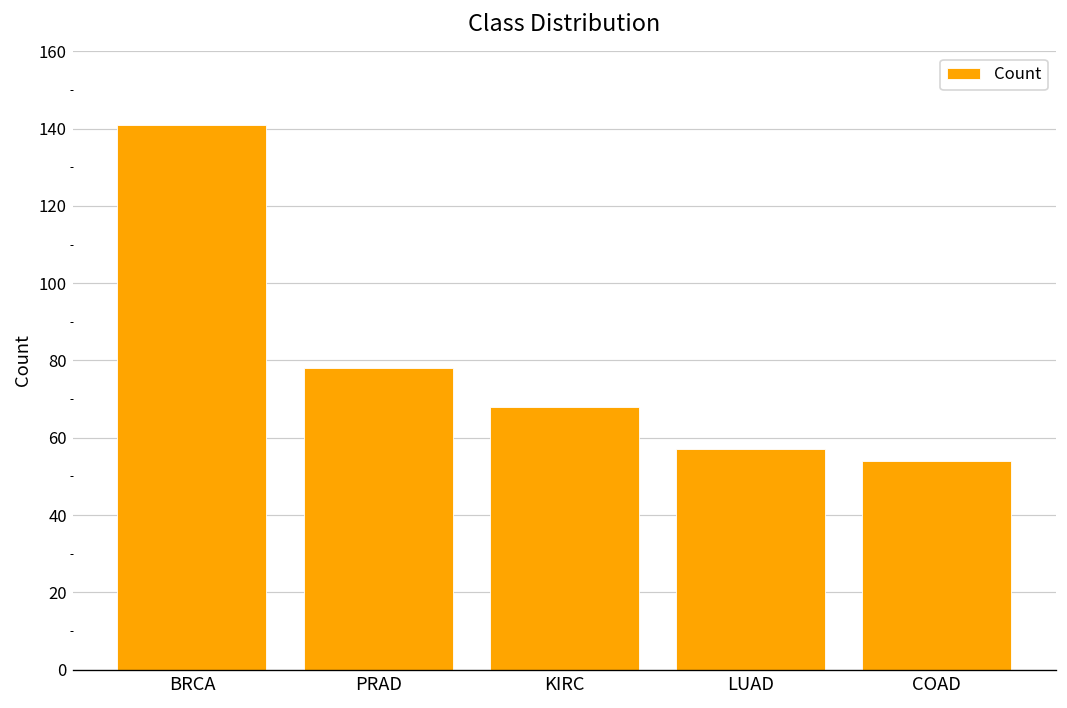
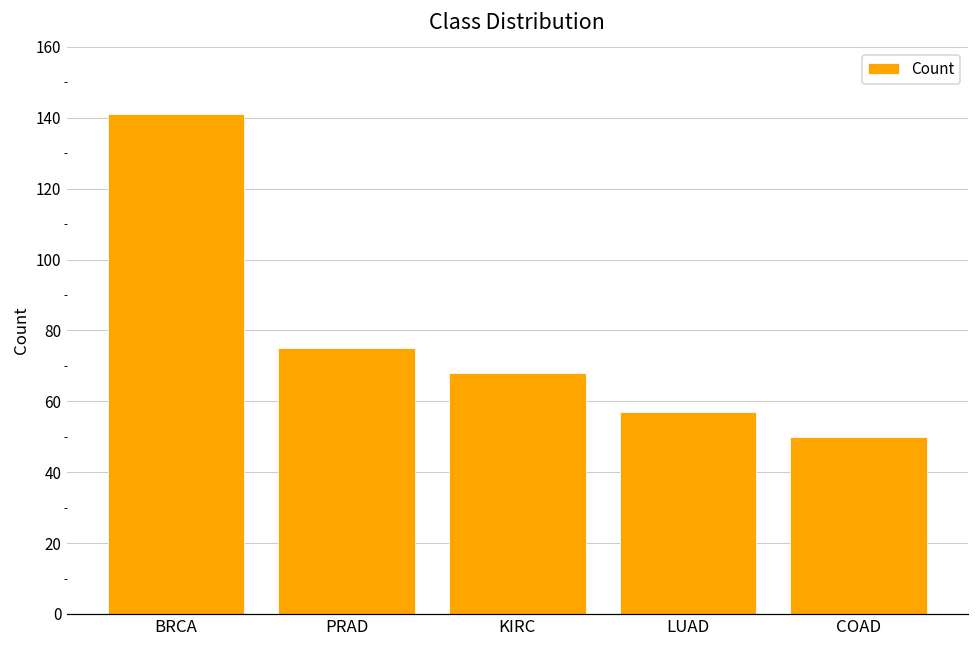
PRAD: 78 -> 75
COAD: 54 -> 50
